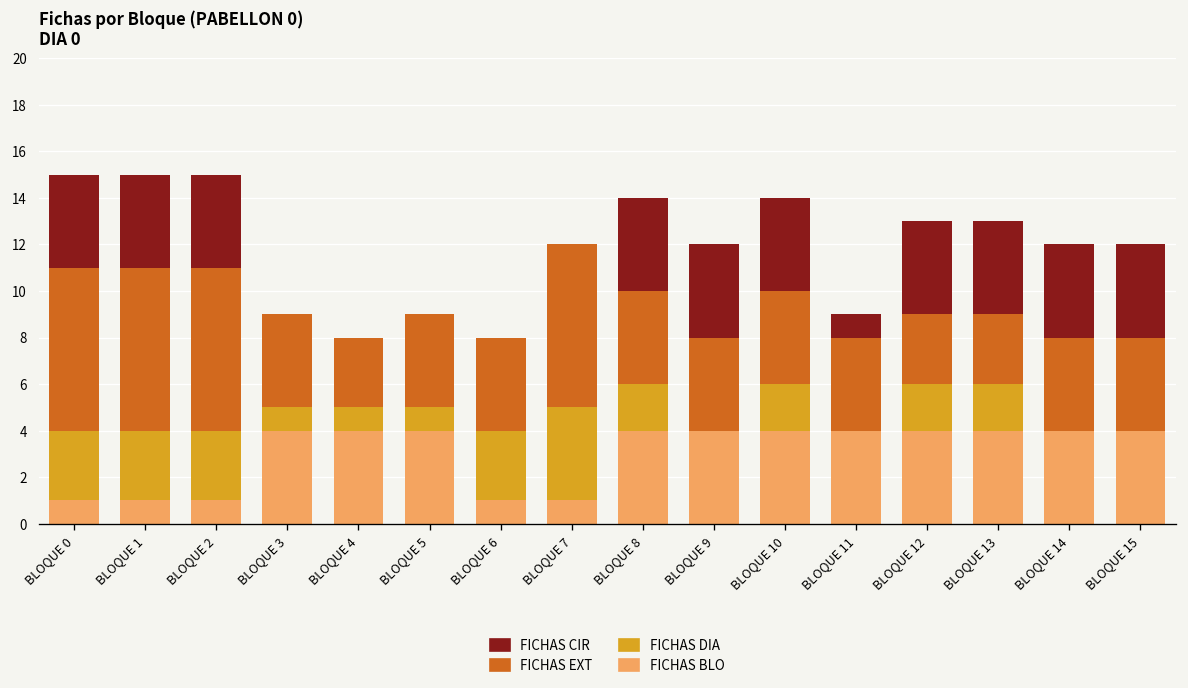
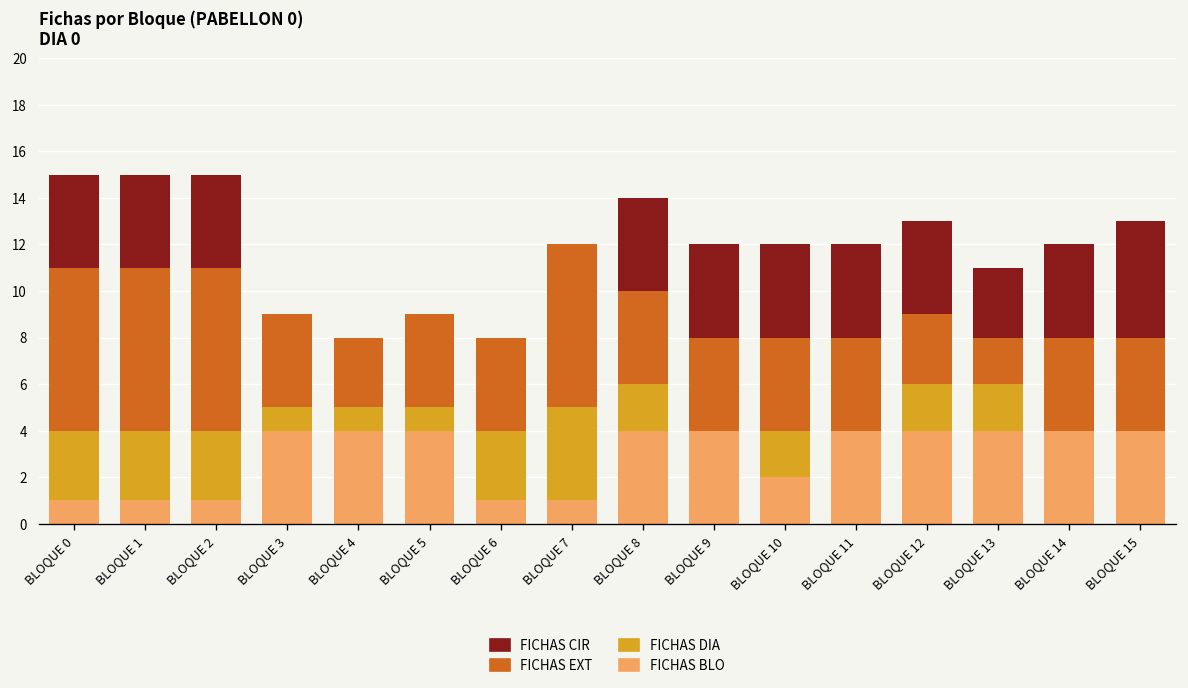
FICHAS BLO, BLOQUE 10: 4 -> 2
FICHAS CIR, BLOQUE 11: 1 -> 4
FICHAS EXT, BLOQUE 13: 3 -> 2
FICHAS CIR, BLOQUE 13: 4 -> 3
FICHAS CIR, BLOQUE 15: 4 -> 5
